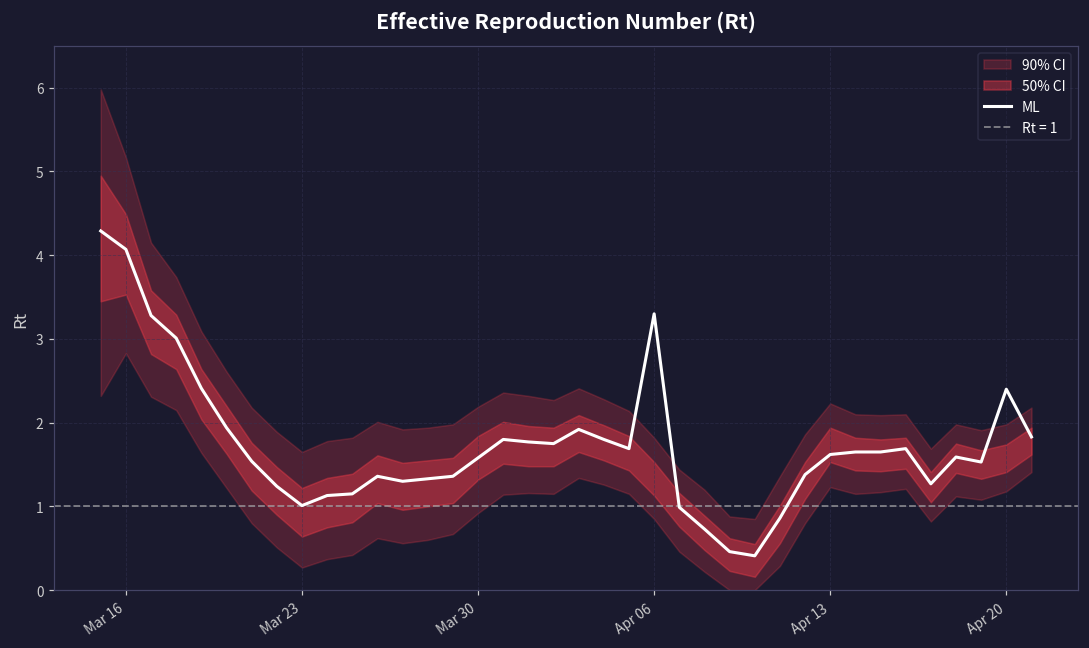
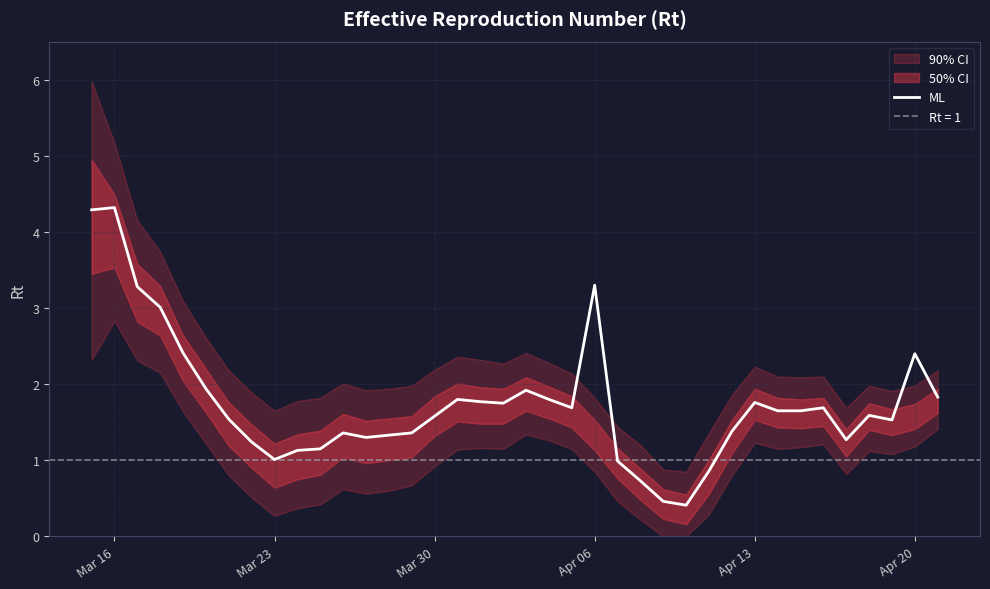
ML, Mar 16: 4.1 -> 4.3
ML, Apr 13: 1.6 -> 1.8
